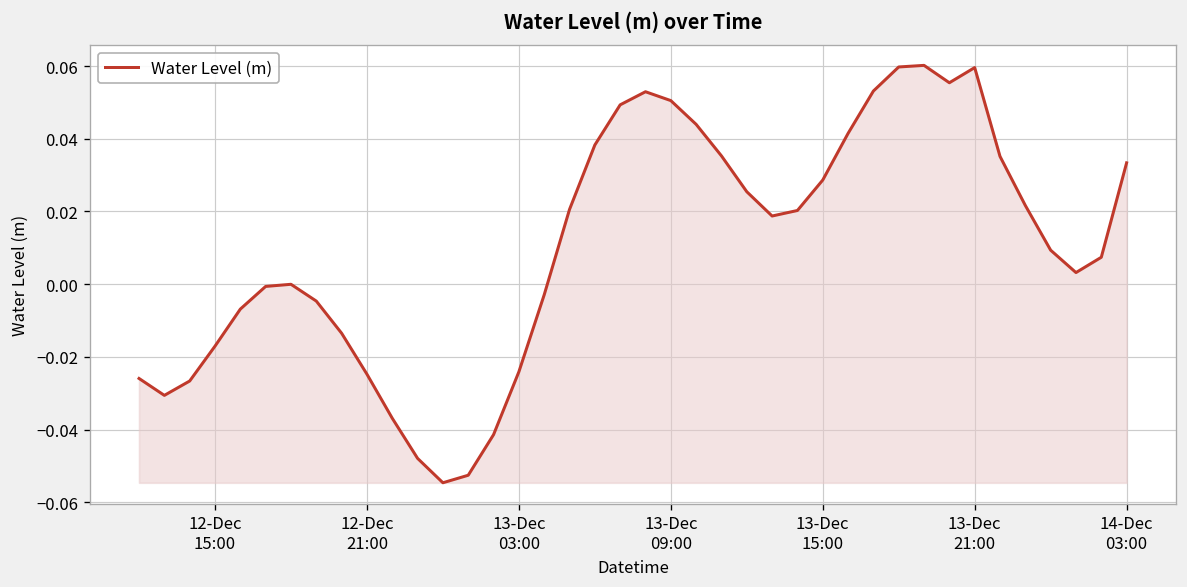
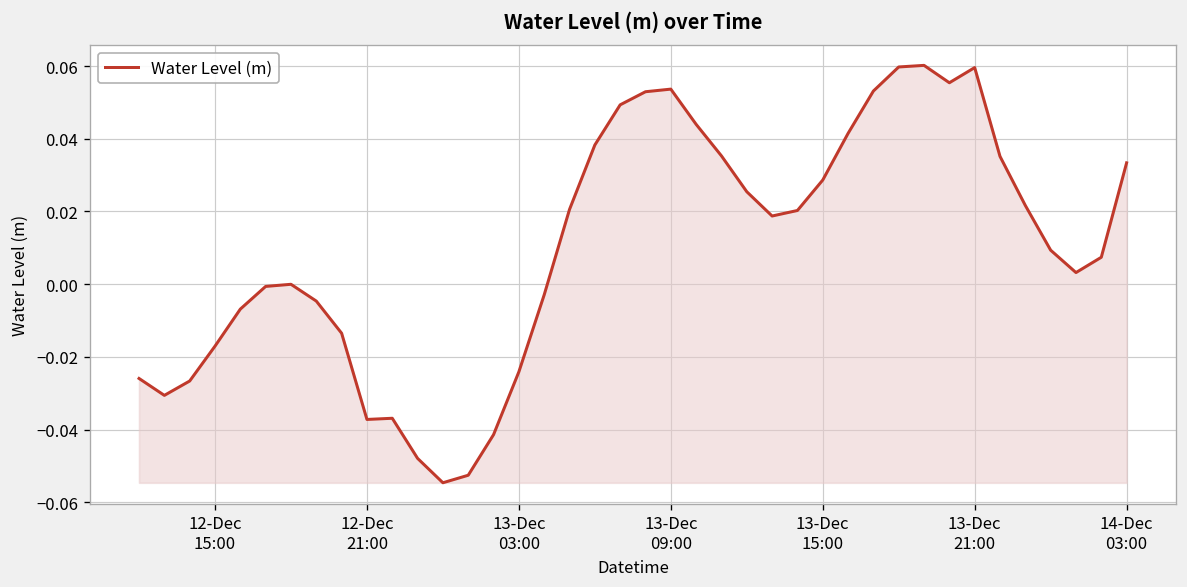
12-Dec 21:00: -0.025 -> -0.037
13-Dec 09:00: 0.051 -> 0.054
